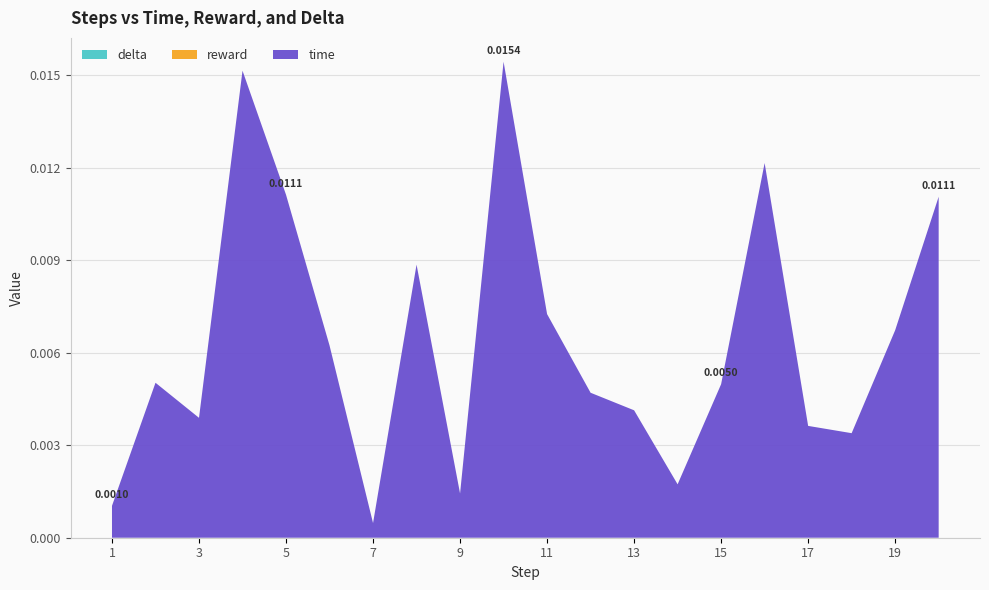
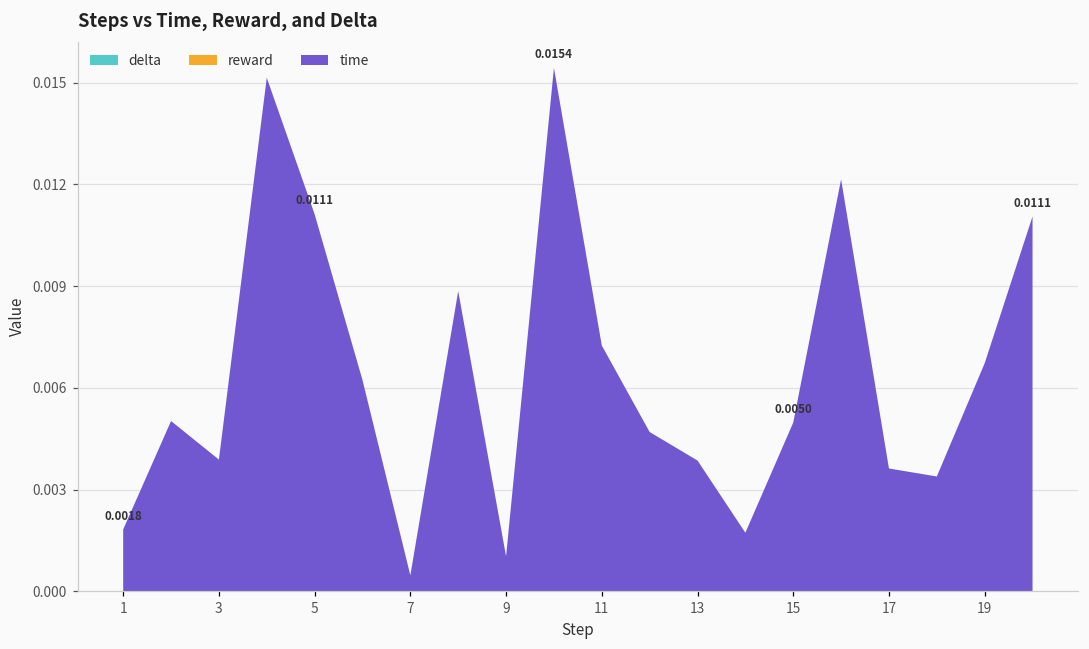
time, 1: 0.0010 -> 0.0018
time, 9: 0.0014 -> 0.0010
time, 13: 0.0041 -> 0.0039
